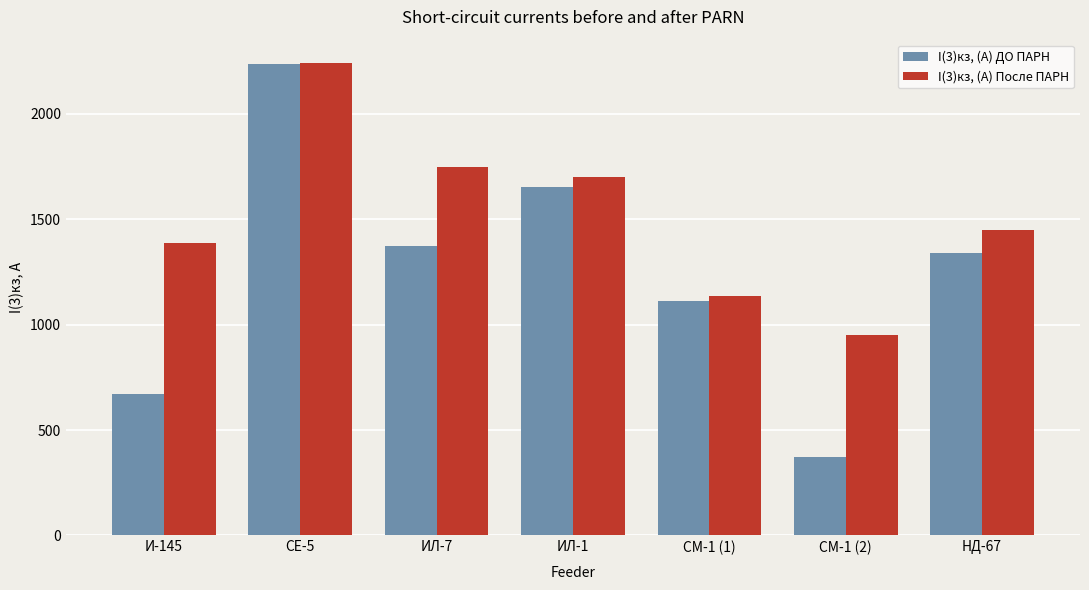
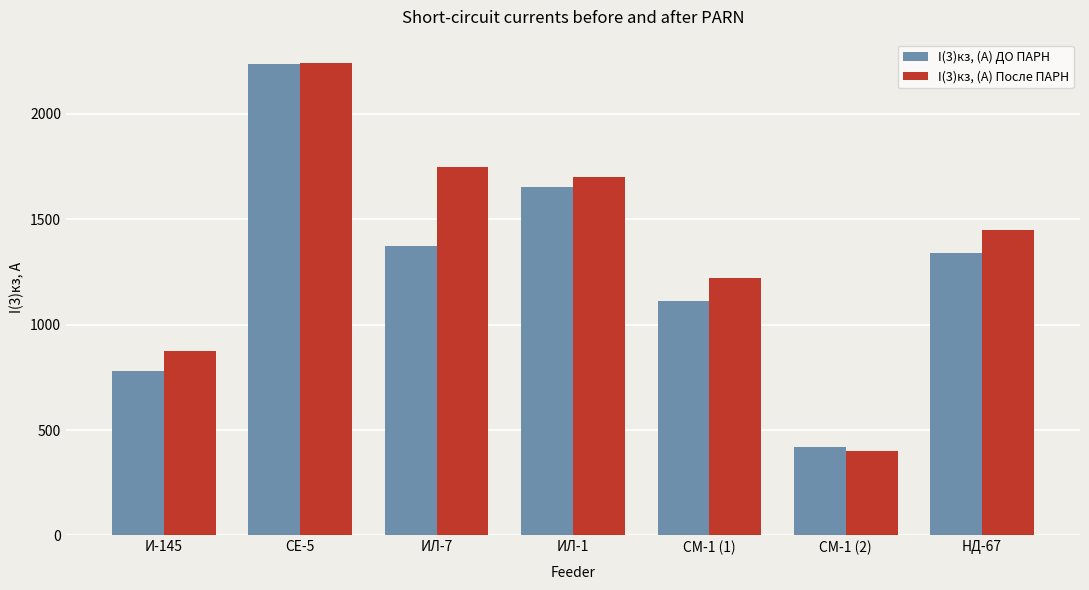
I(3)кз, (А) ДО ПАРН, И-145: 670 -> 780
I(3)кз, (А) После ПАРН, И-145: 1390 -> 870
I(3)кз, (А) После ПАРН, СМ-1 (1): 1140 -> 1220
I(3)кз, (А) ДО ПАРН, СМ-1 (2): 370 -> 420
I(3)кз, (А) После ПАРН, СМ-1 (2): 950 -> 400
